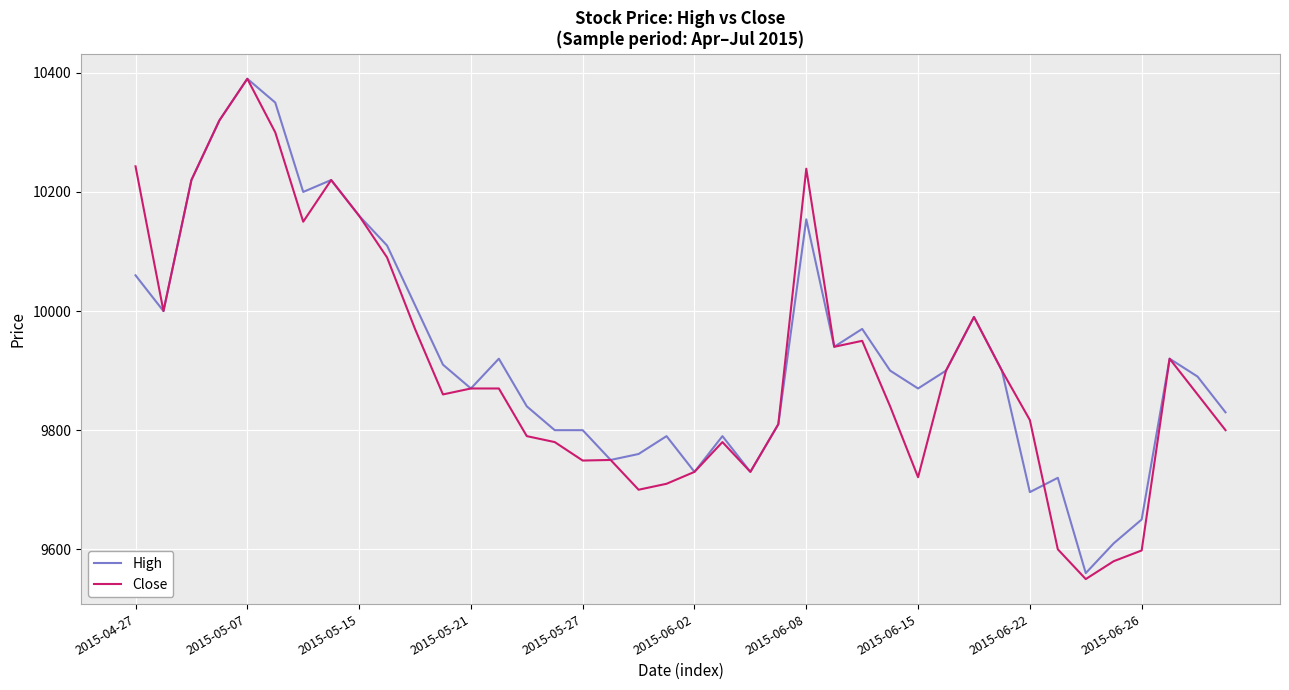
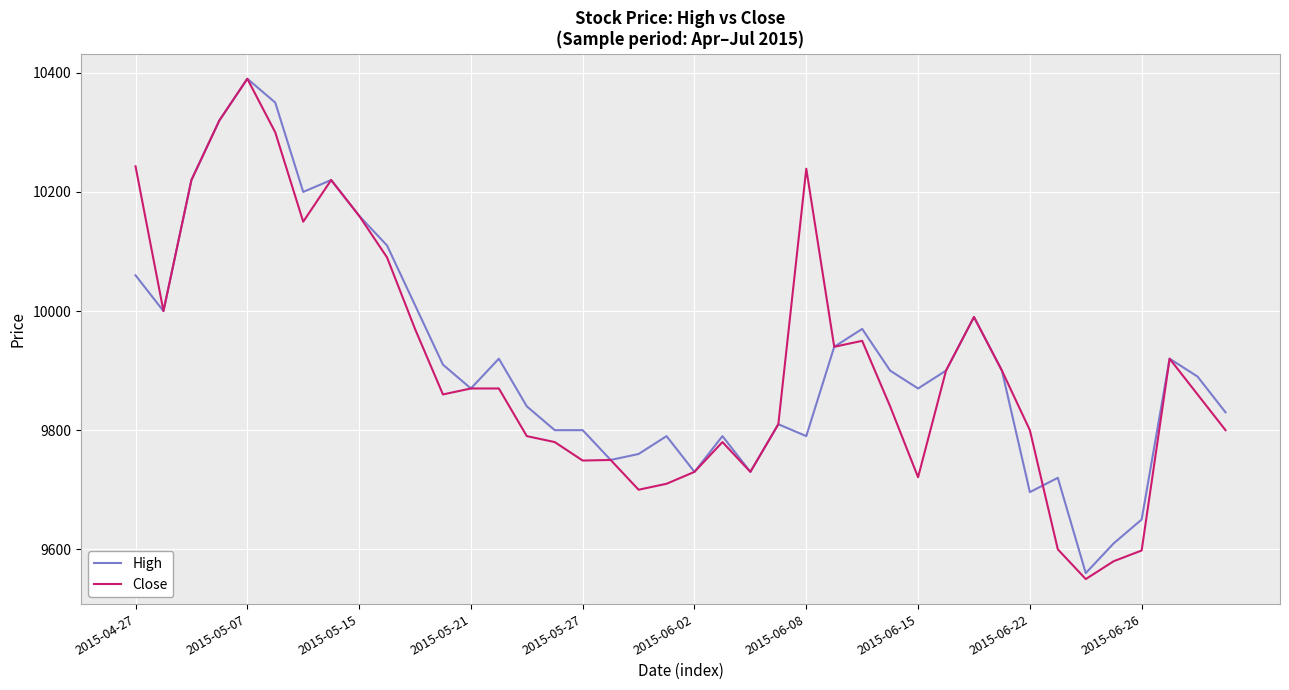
High, 2015-06-08: 10150 -> 9790
Close, 2015-06-22: 9820 -> 9800
